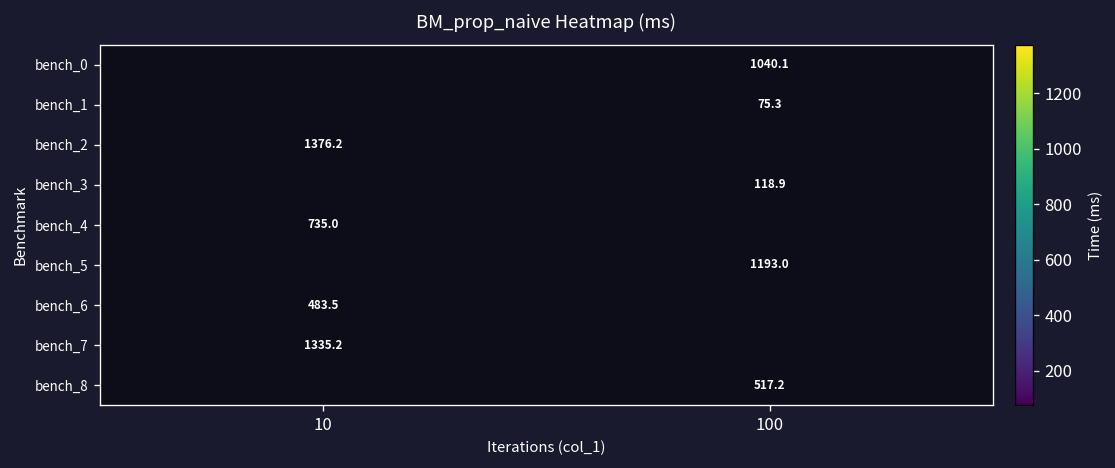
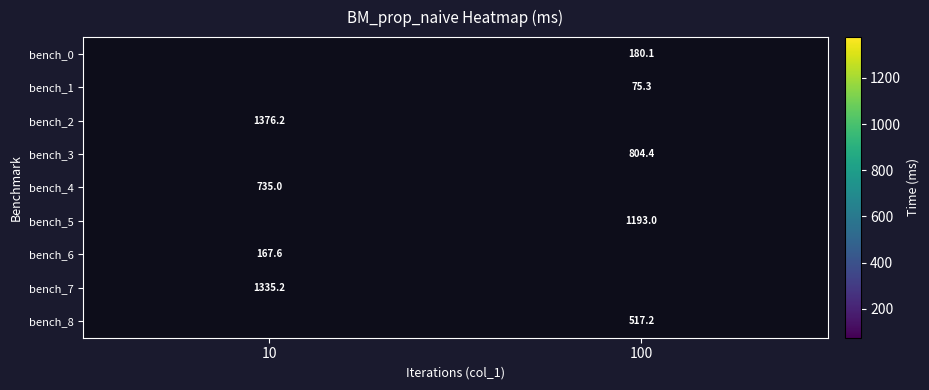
bench_0, 100: 1040.1 -> 180.1
bench_3, 100: 118.9 -> 804.4
bench_6, 10: 483.5 -> 167.6
